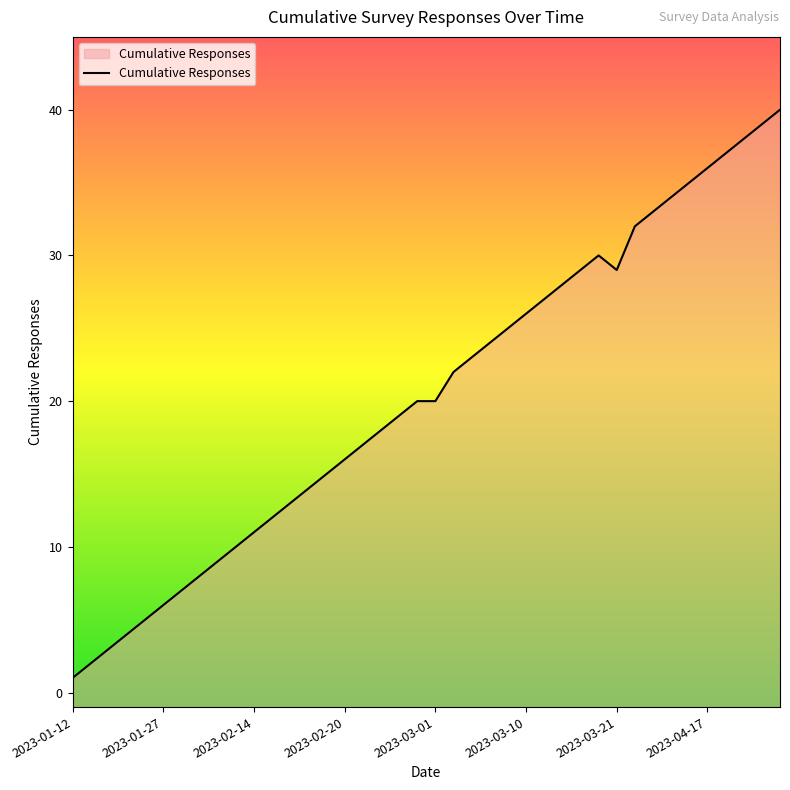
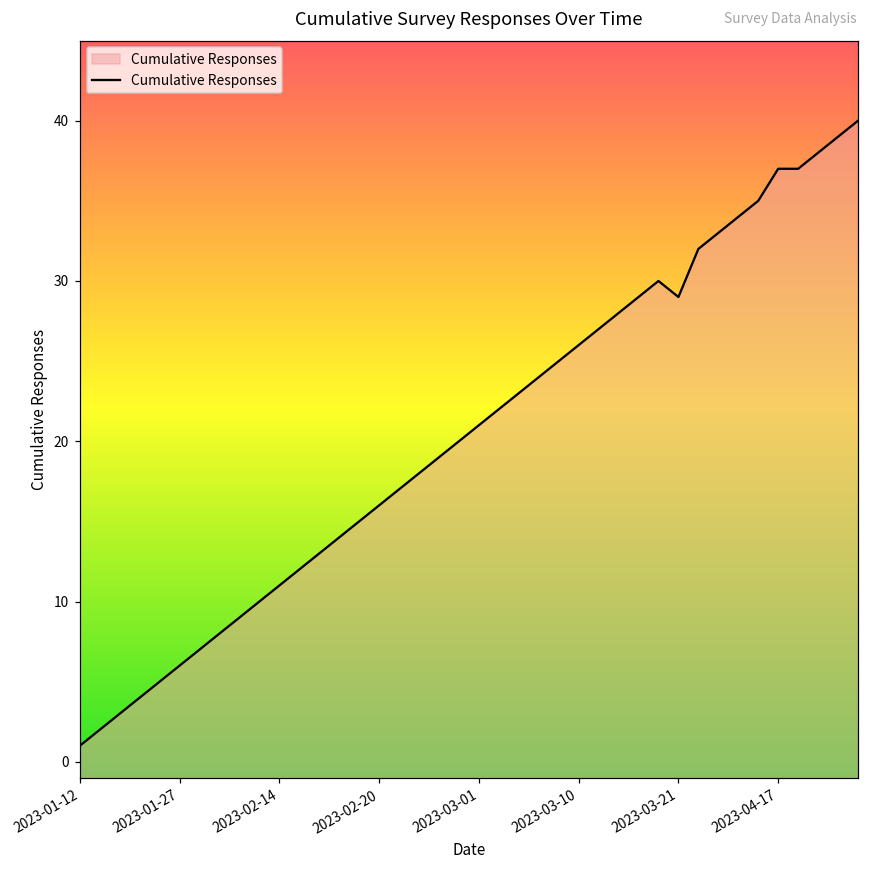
2023-03-01: 20 -> 21
2023-04-17: 36 -> 37
